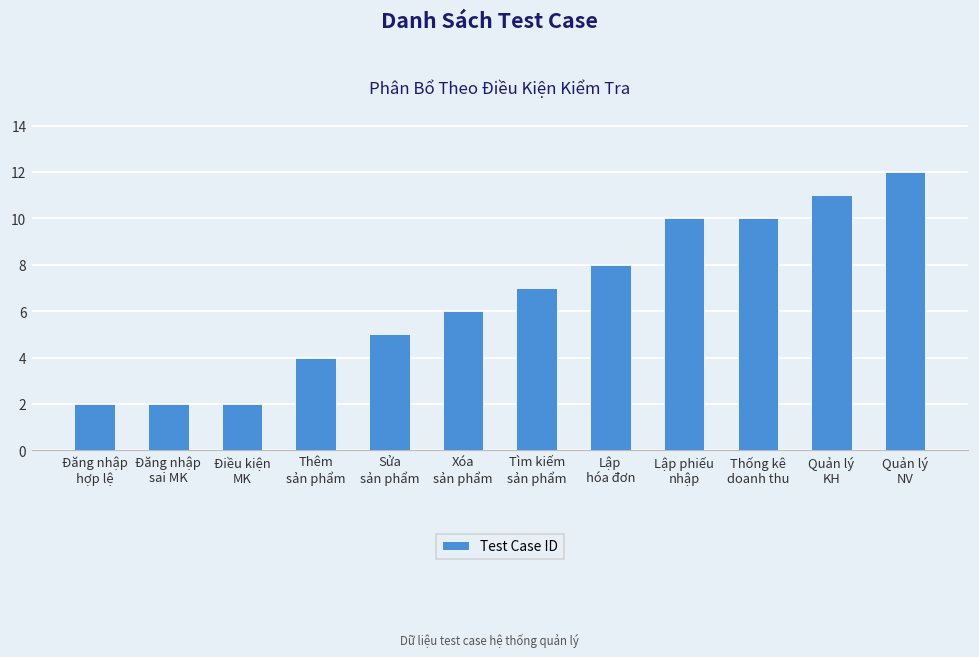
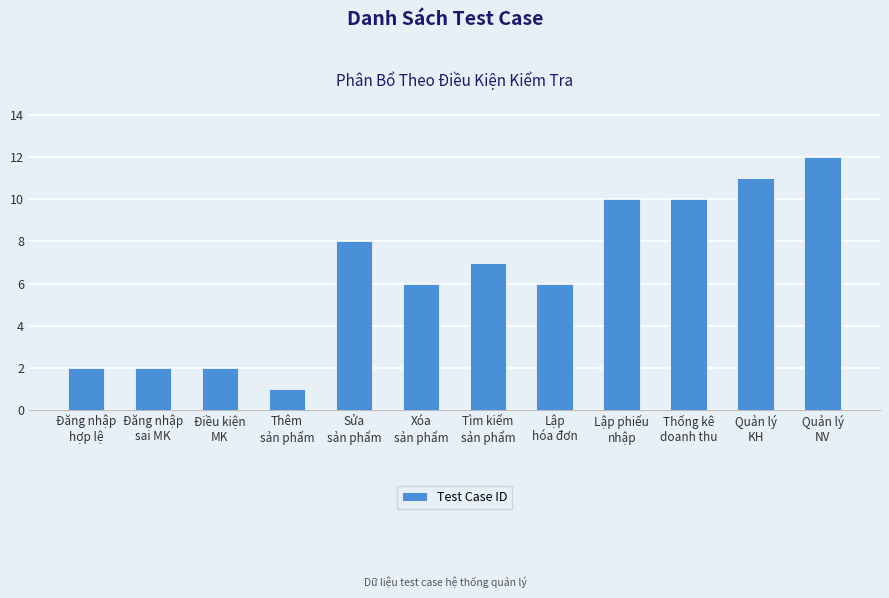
Thêm sản phẩm: 4 -> 1
Sửa sản phẩm: 5 -> 8
Lập hóa đơn: 8 -> 6
